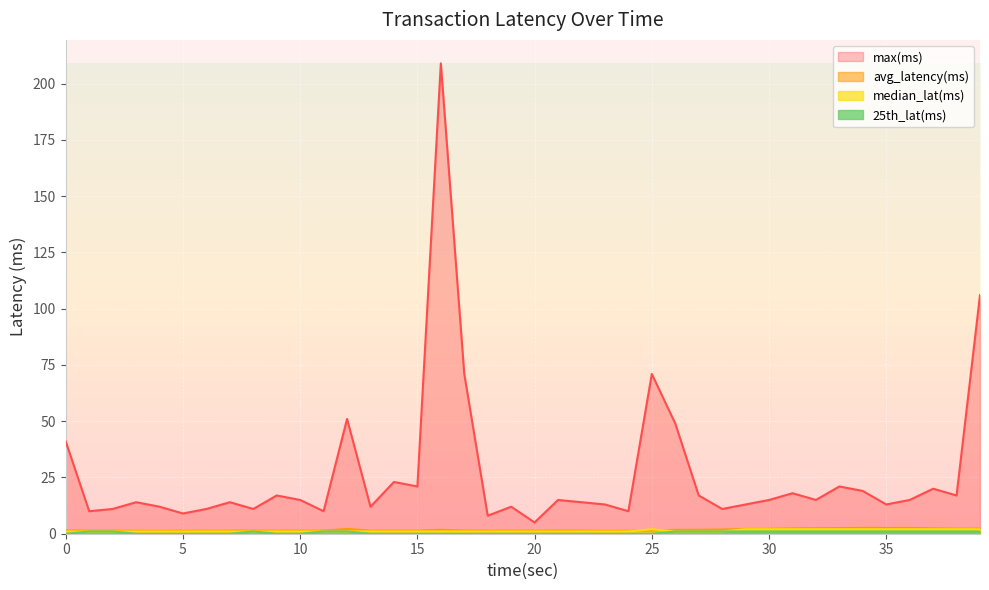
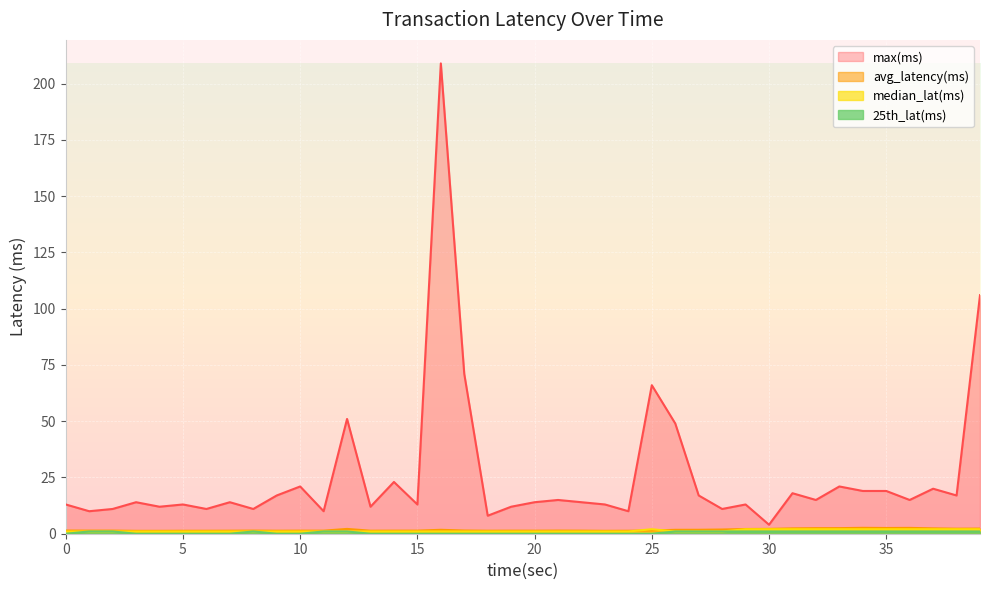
max(ms), 0: 41 -> 13
max(ms), 5: 9 -> 13
max(ms), 10: 15 -> 21
max(ms), 15: 21 -> 13
max(ms), 20: 5 -> 14
max(ms), 25: 71 -> 66
max(ms), 30: 15 -> 4
max(ms), 35: 13 -> 19
